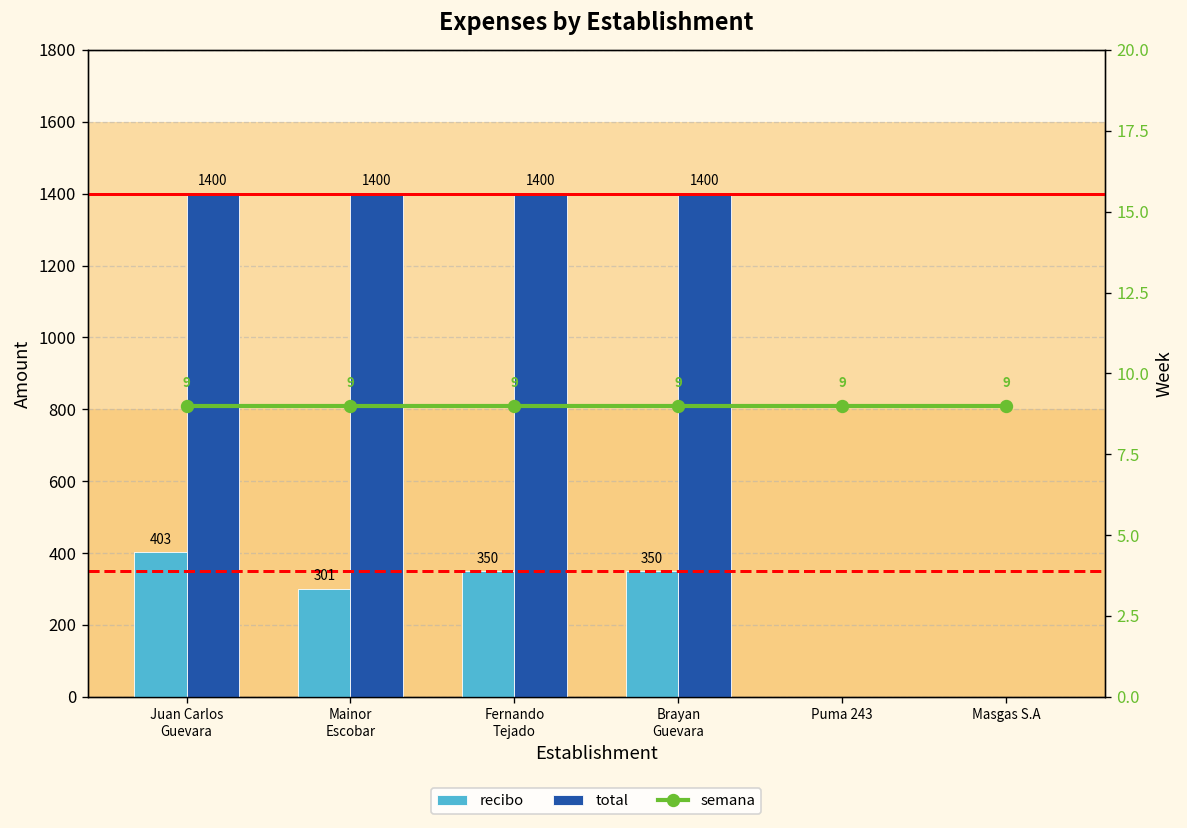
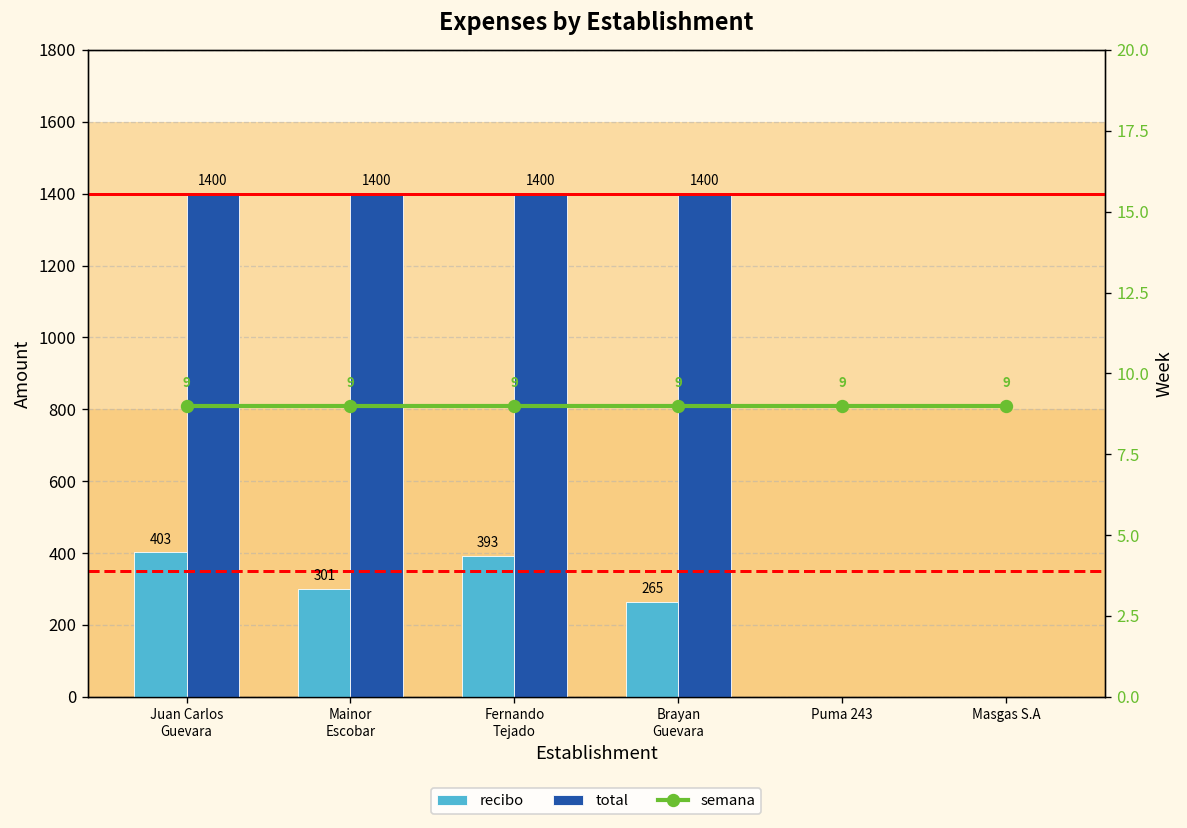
recibo, Fernando Tejado: 350 -> 393
recibo, Brayan Guevara: 350 -> 265
